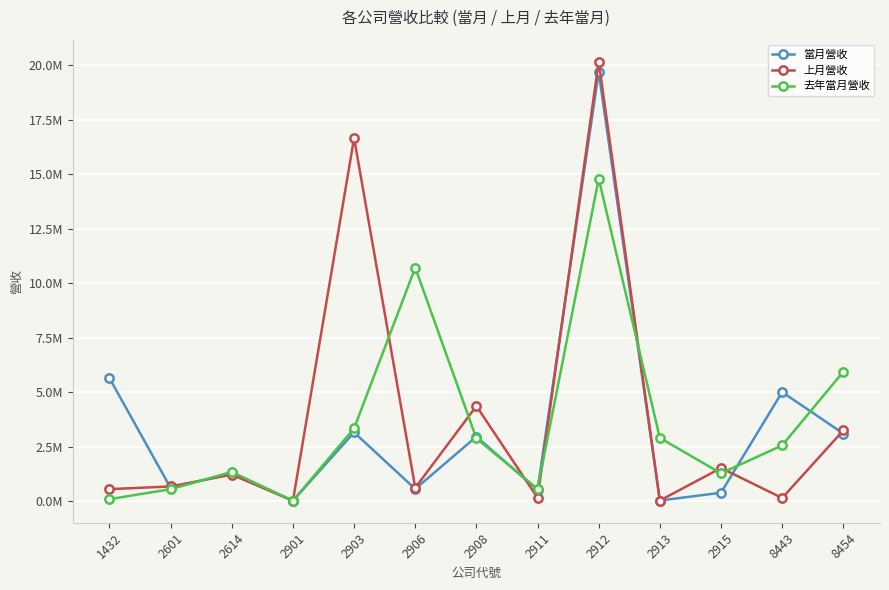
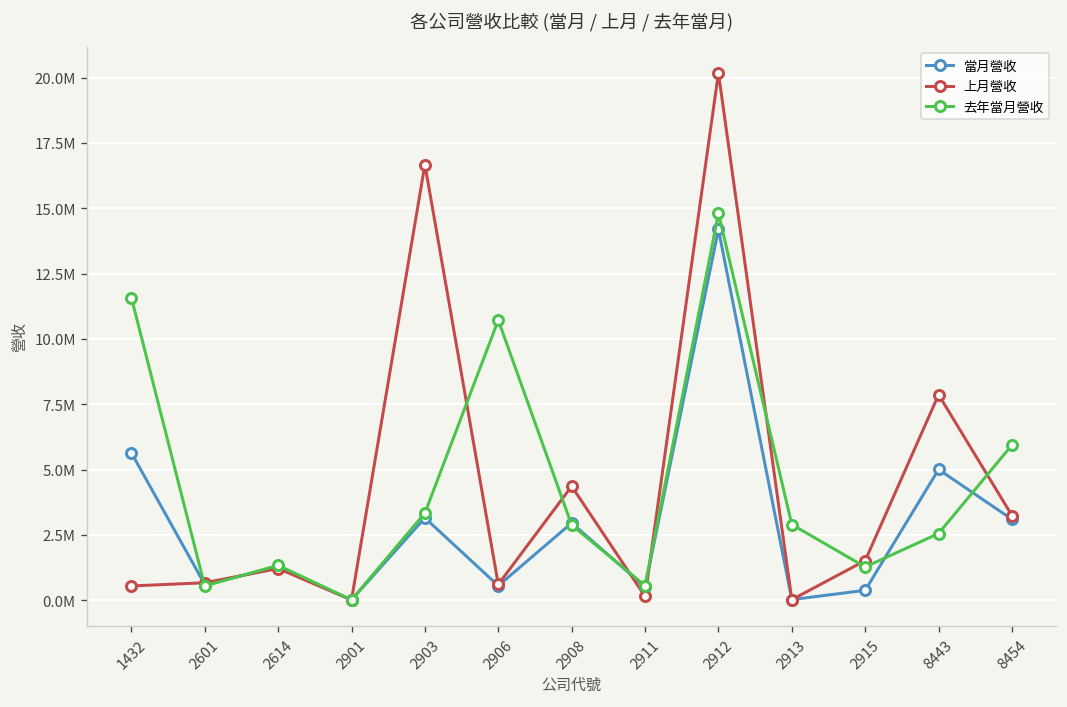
去年當月營收, 1432: 100000 -> 11600000
當月營收, 2912: 19700000 -> 14200000
上月營收, 8443: 100000 -> 7900000
